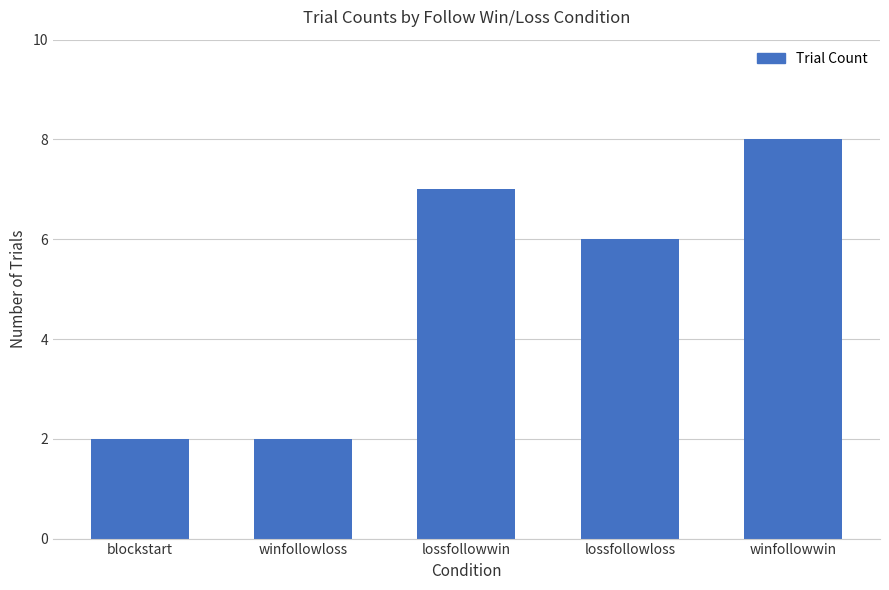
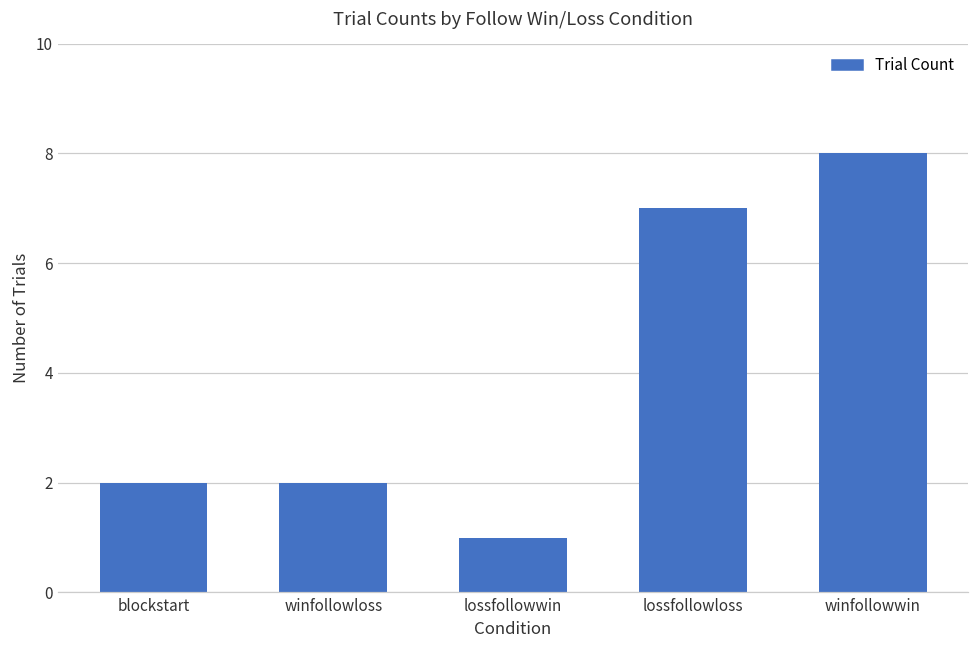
lossfollowwin: 7 -> 1
lossfollowloss: 6 -> 7
